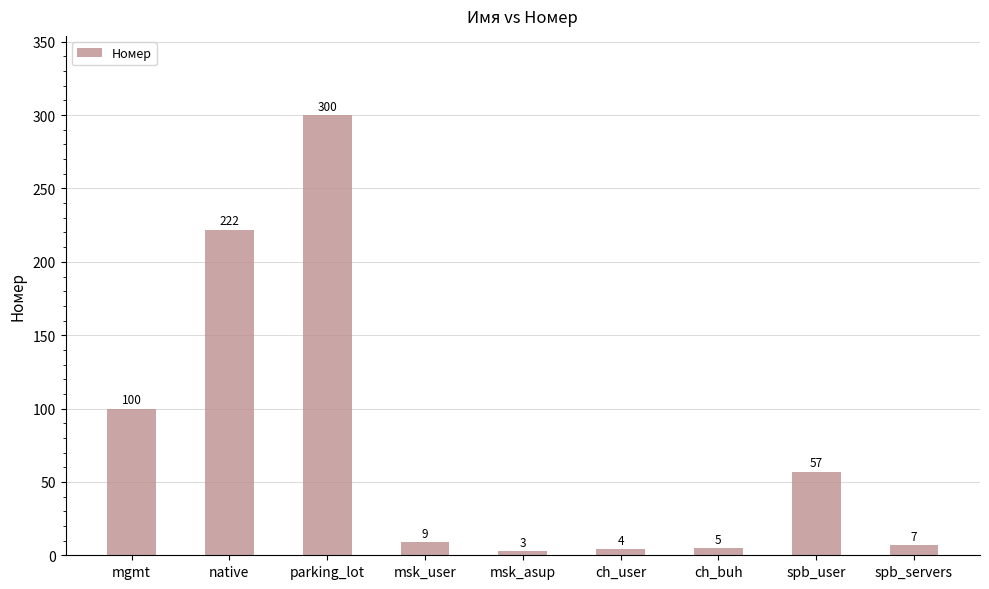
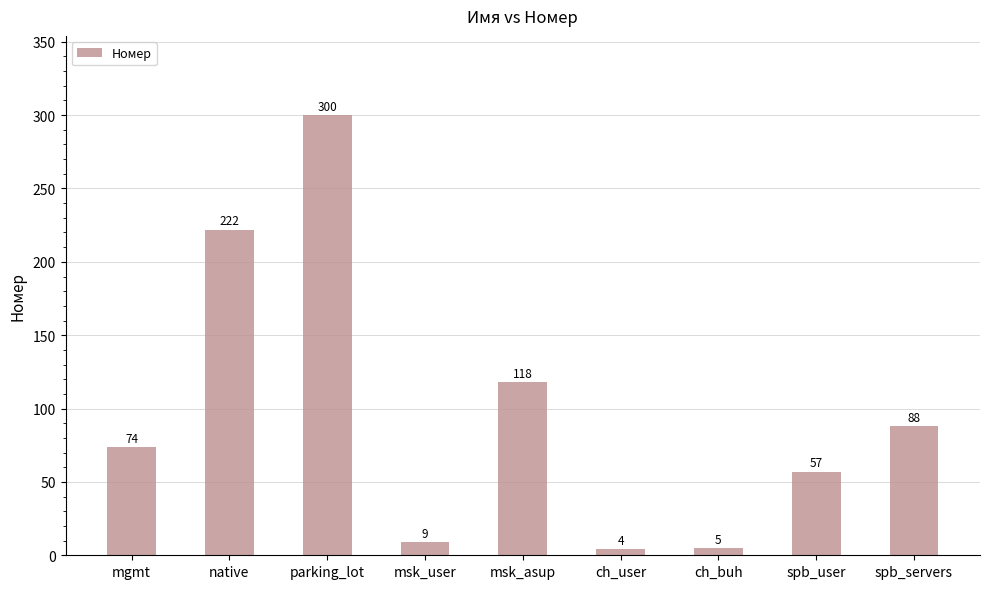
mgmt: 100 -> 74
msk_asup: 3 -> 118
spb_servers: 7 -> 88
